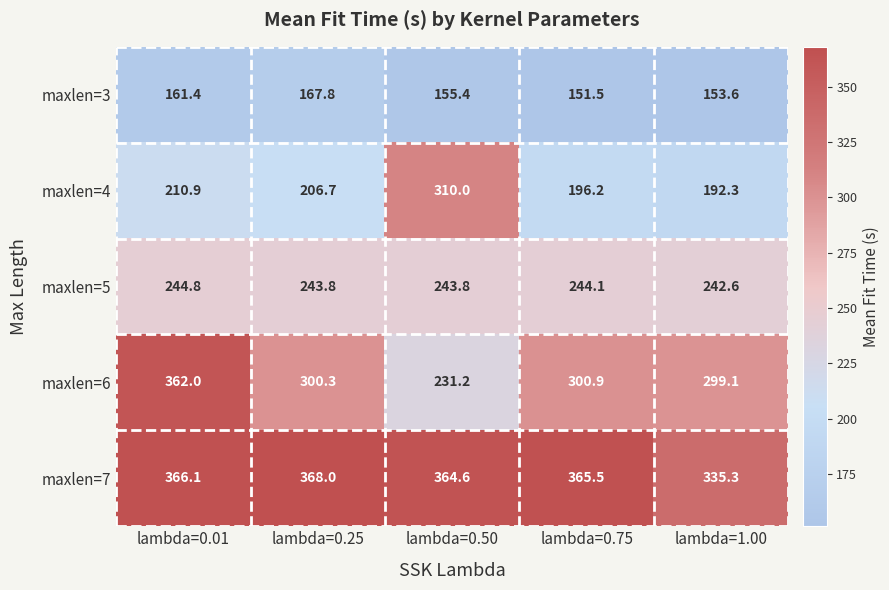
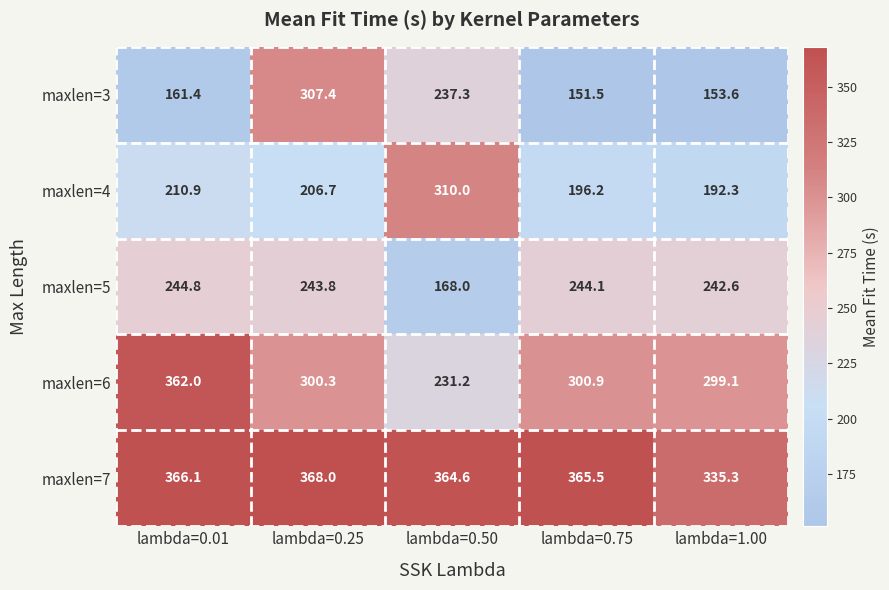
maxlen=3, lambda=0.25: 167.8 -> 307.4
maxlen=3, lambda=0.50: 155.4 -> 237.3
maxlen=5, lambda=0.50: 243.8 -> 168.0
